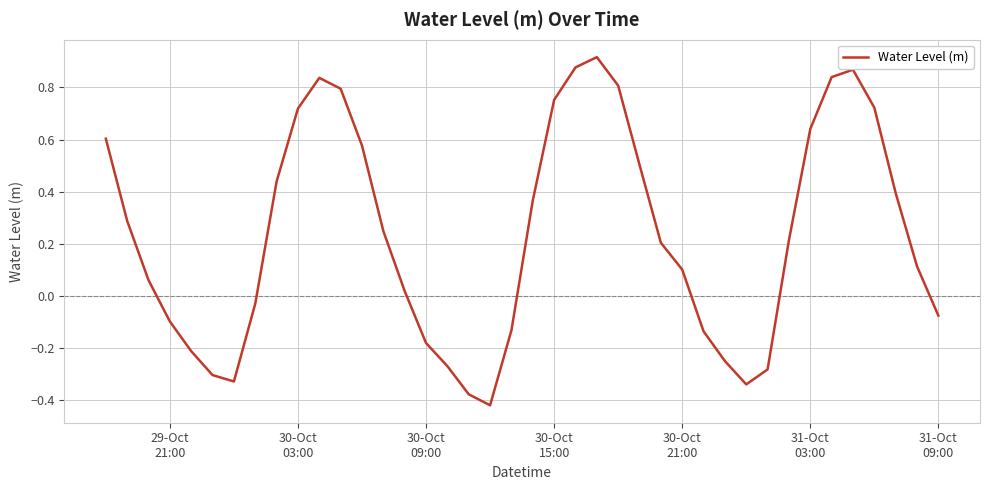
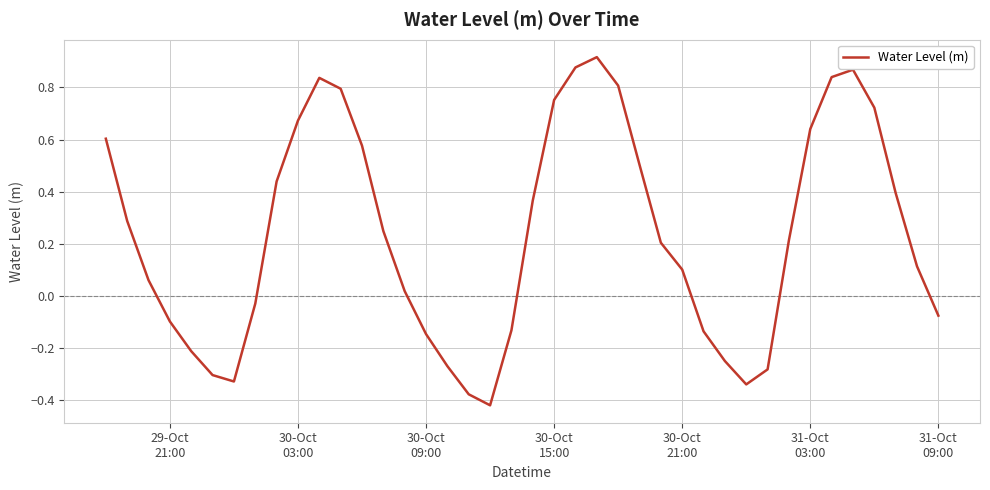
30-Oct 03:00: 0.72 -> 0.67
30-Oct 09:00: -0.18 -> -0.15
